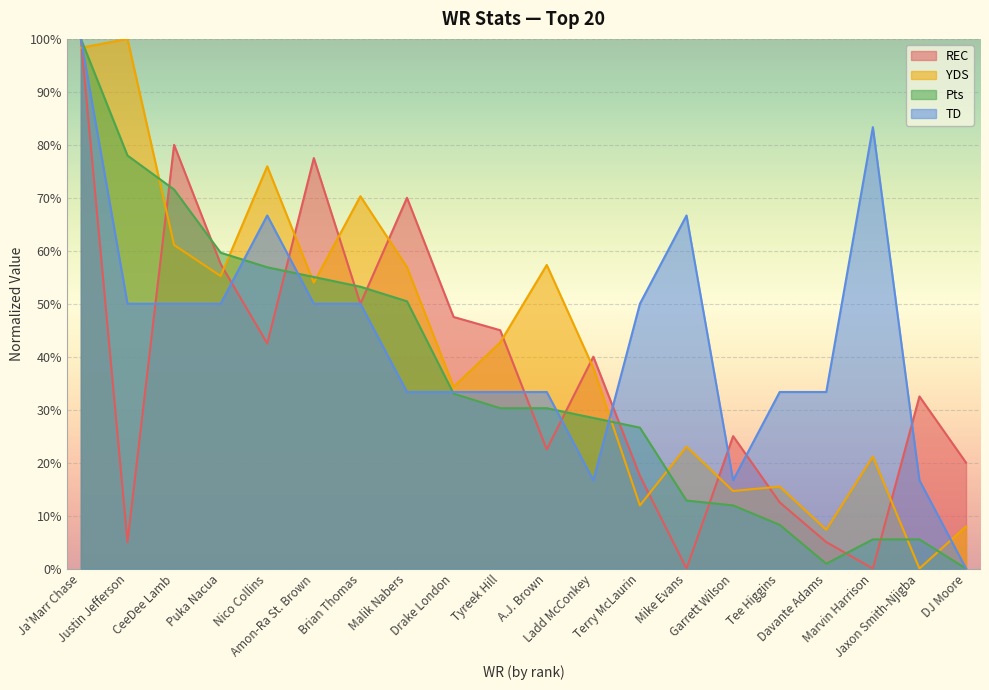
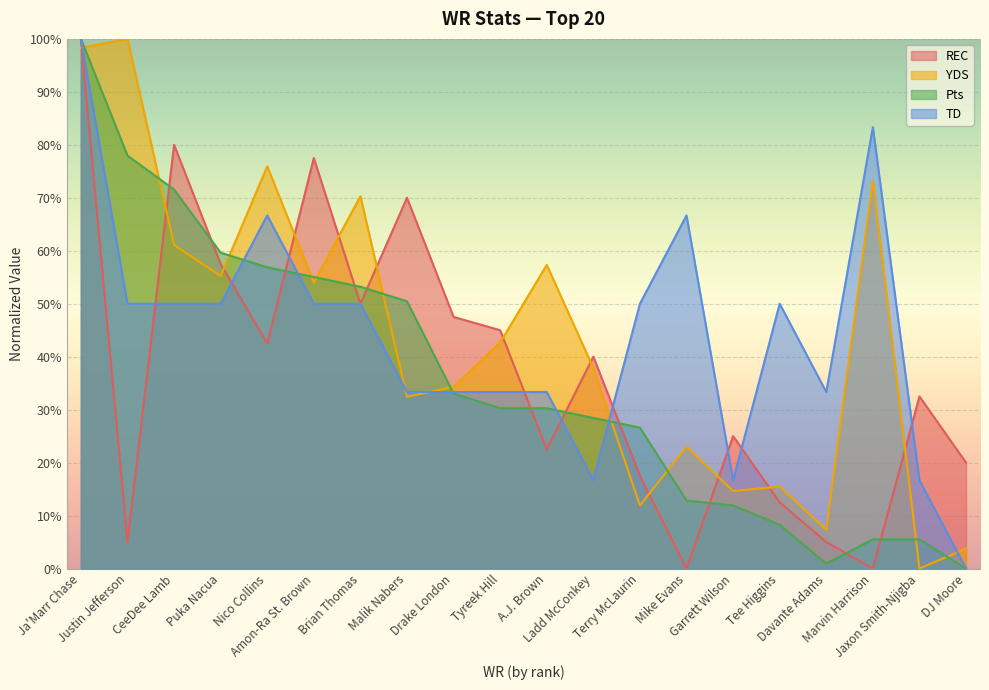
YDS, Malik Nabers: 57% -> 32%
TD, Tee Higgins: 33% -> 50%
YDS, Marvin Harrison: 21% -> 73%
YDS, DJ Moore: 8% -> 4%
